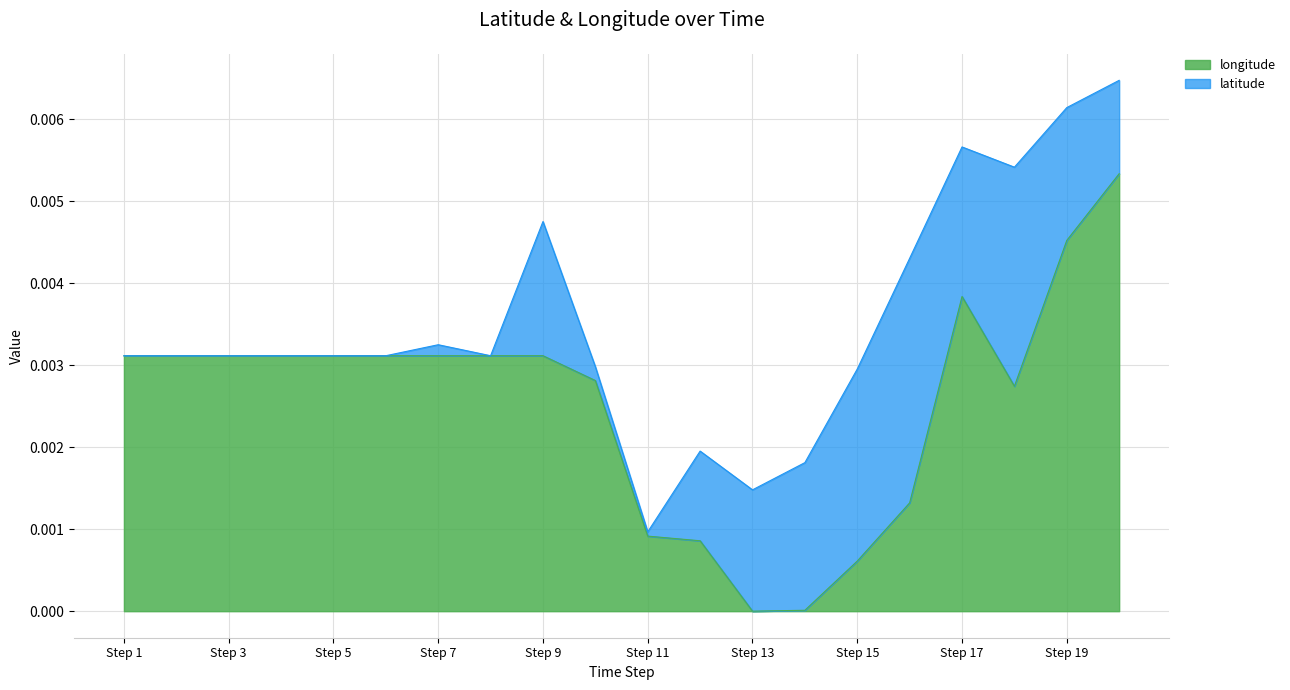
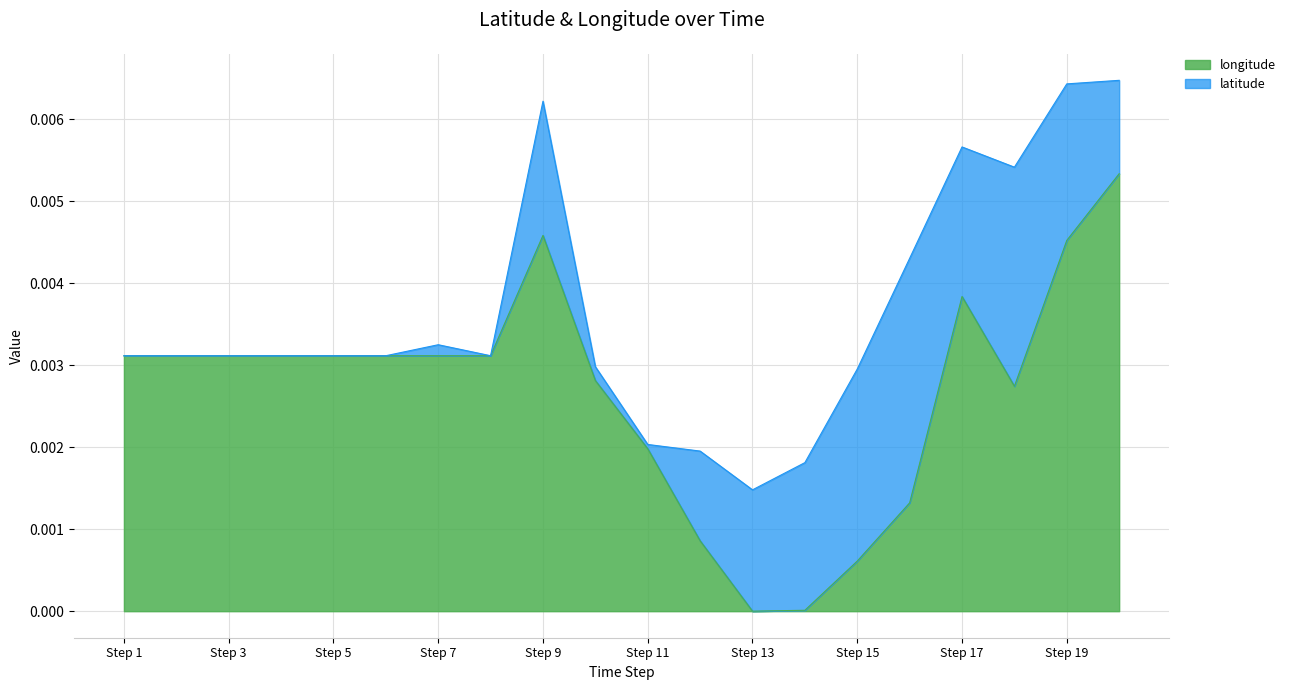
longitude, Step 9: 0.0031 -> 0.0046
longitude, Step 11: 0.0009 -> 0.0020
latitude, Step 19: 0.0016 -> 0.0019
